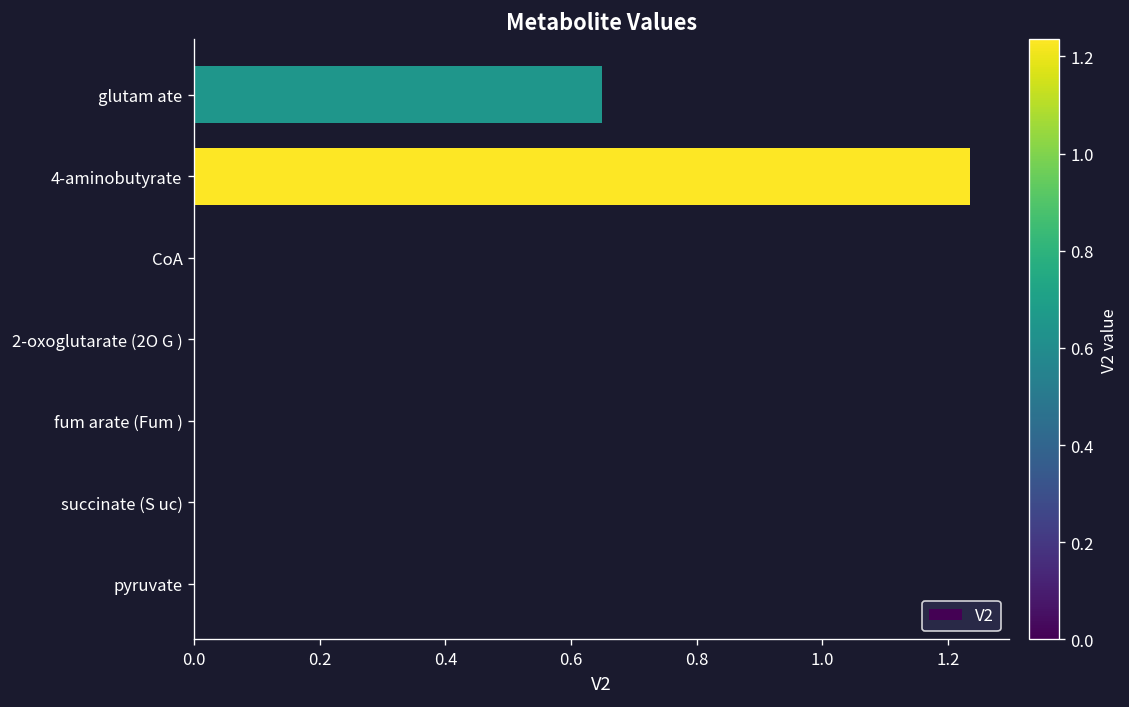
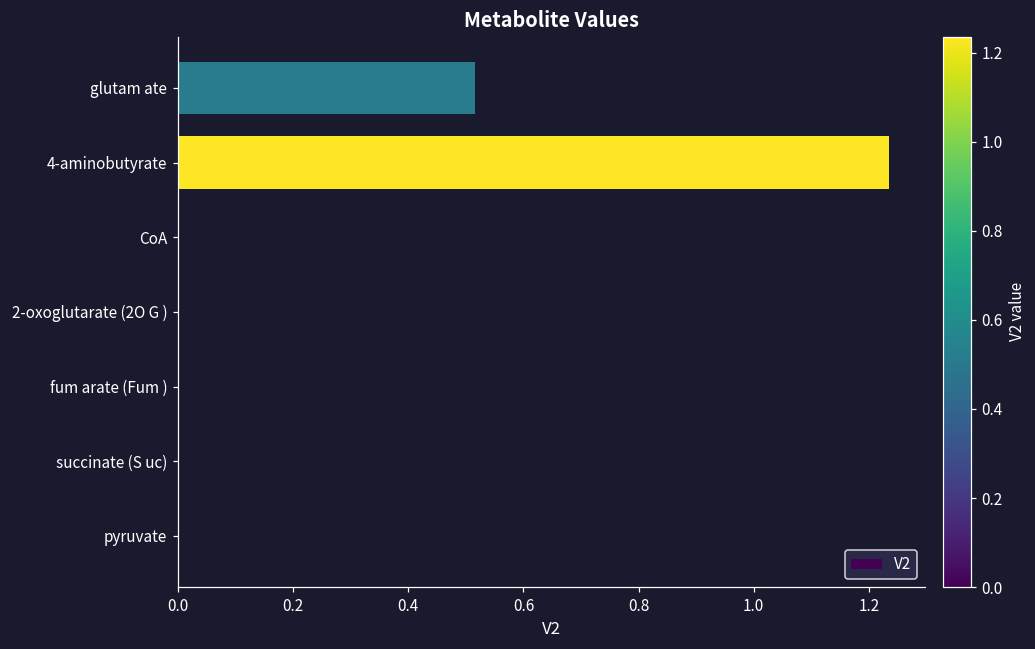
glutam ate: 0.65 -> 0.52
